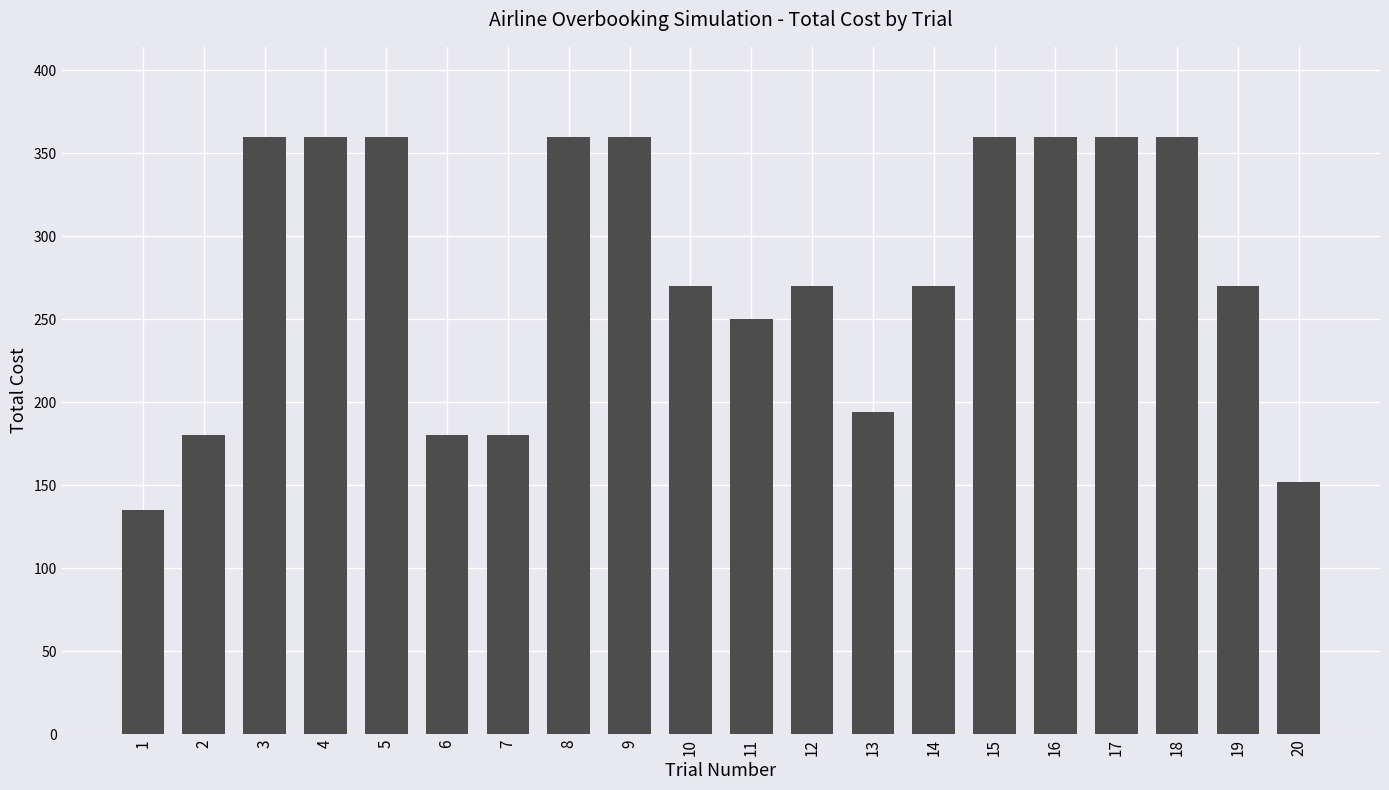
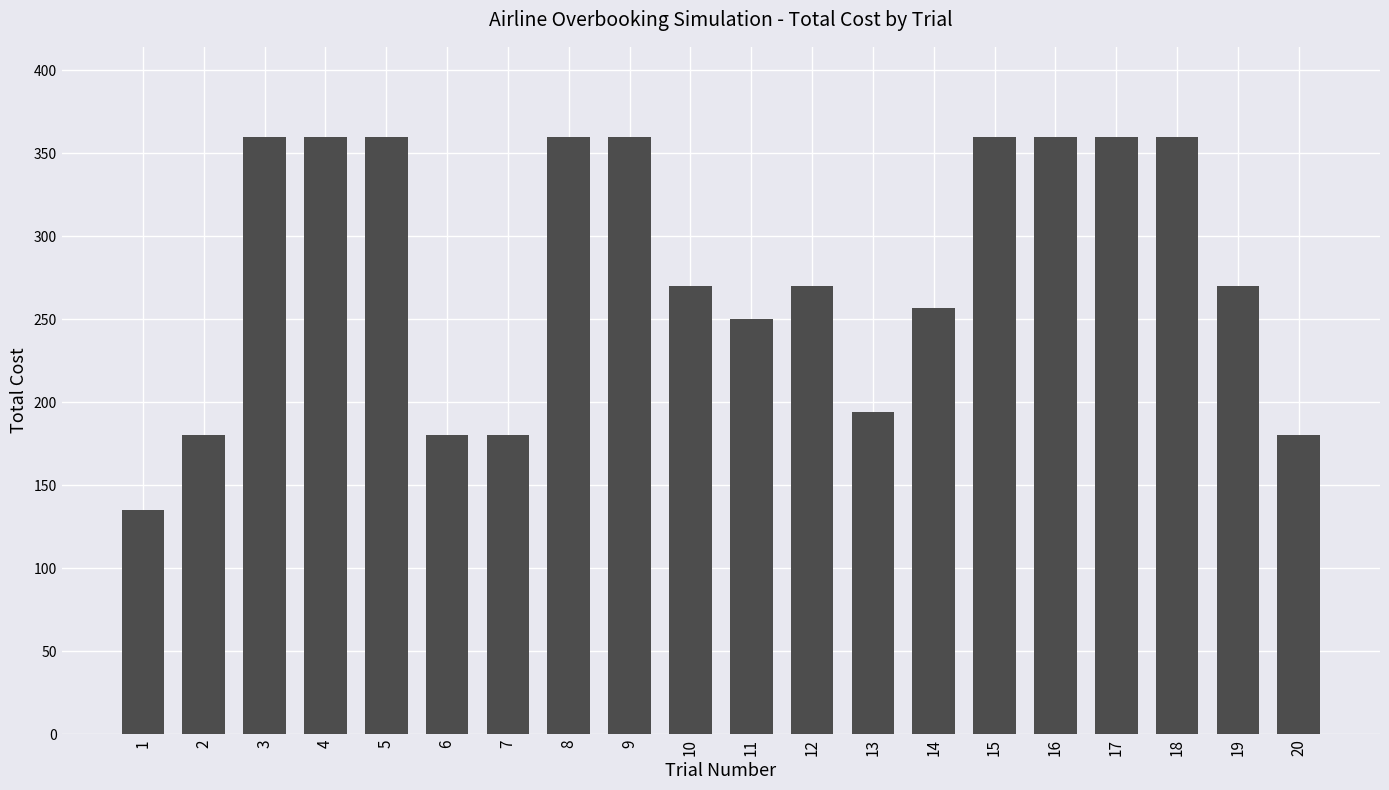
14: 270 -> 257
20: 152 -> 180
